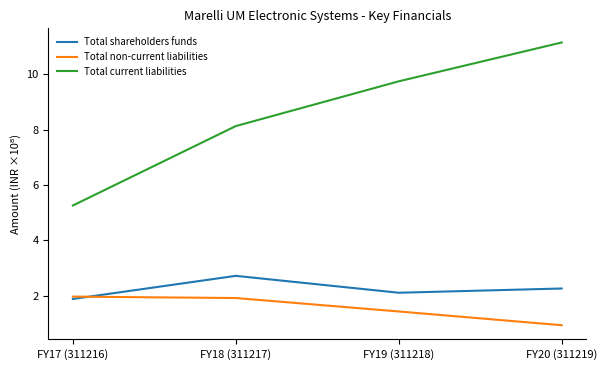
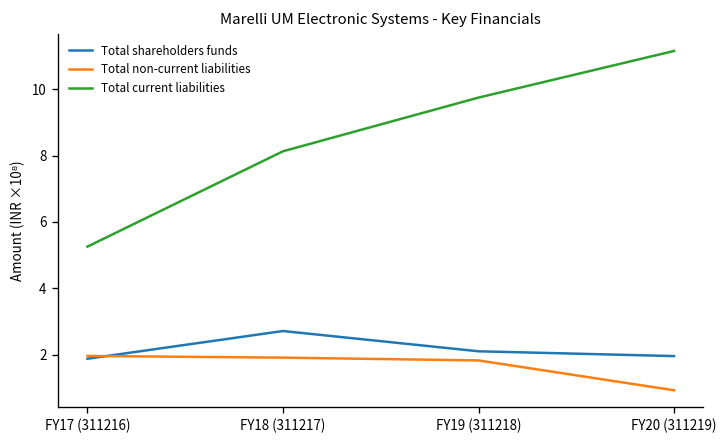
Total non-current liabilities, FY19 (311218): 1.4 -> 1.8
Total shareholders funds, FY20 (311219): 2.3 -> 2.0
